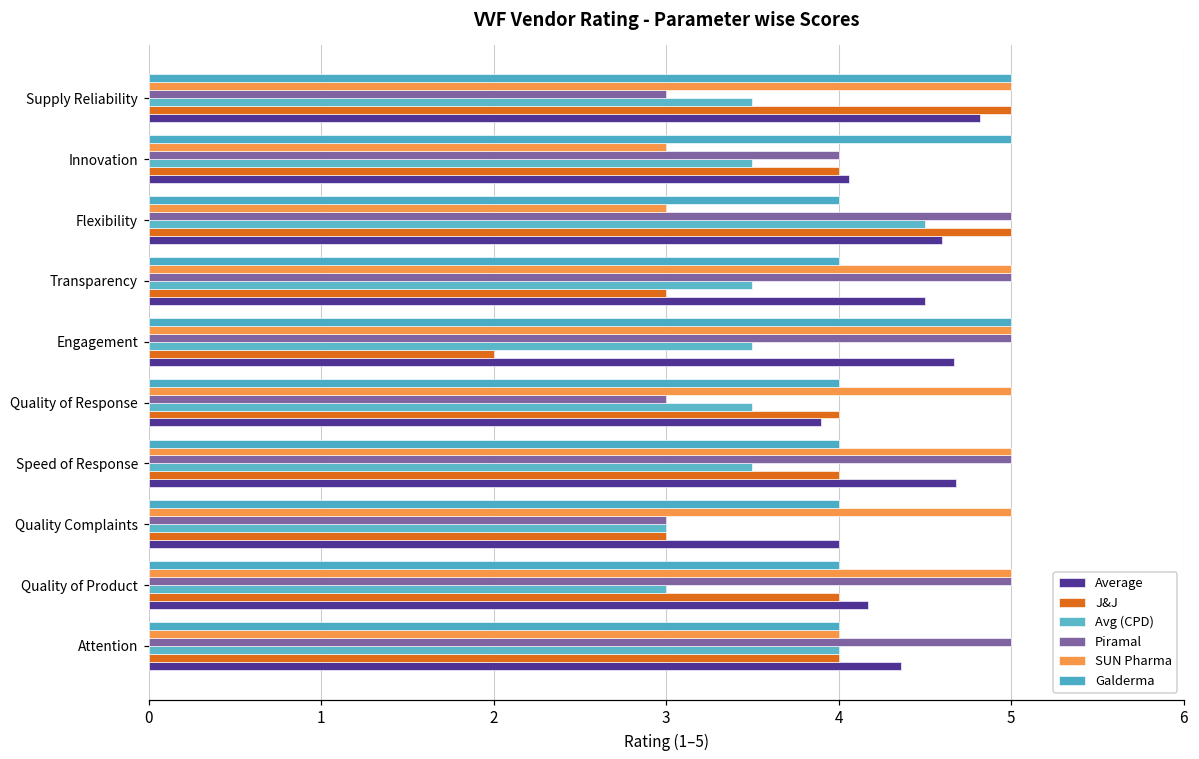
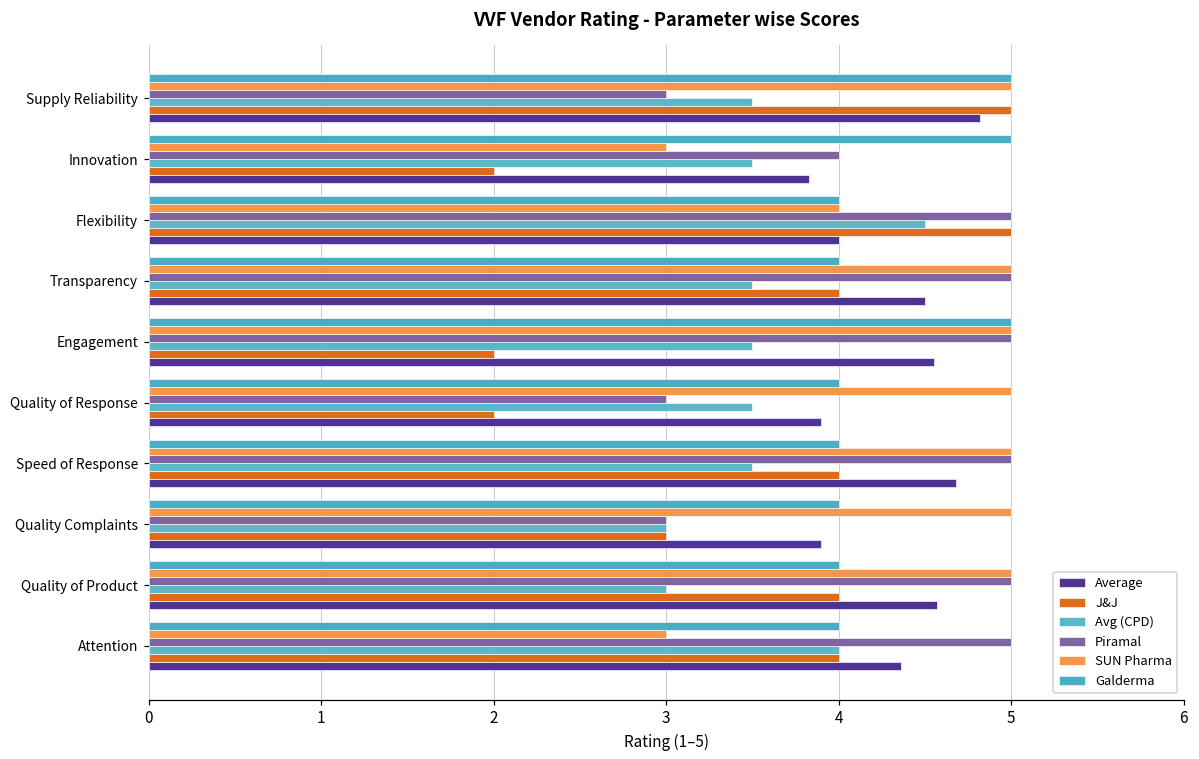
J&J, Innovation: 4 -> 2
Average, Innovation: 4.06 -> 3.83
SUN Pharma, Flexibility: 3 -> 4
Average, Flexibility: 4.6 -> 4.0
J&J, Transparency: 3 -> 4
Average, Engagement: 4.67 -> 4.55
J&J, Quality of Response: 4 -> 2
Average, Quality Complaints: 4.0 -> 3.9
Average, Quality of Product: 4.17 -> 4.57
SUN Pharma, Attention: 4 -> 3
